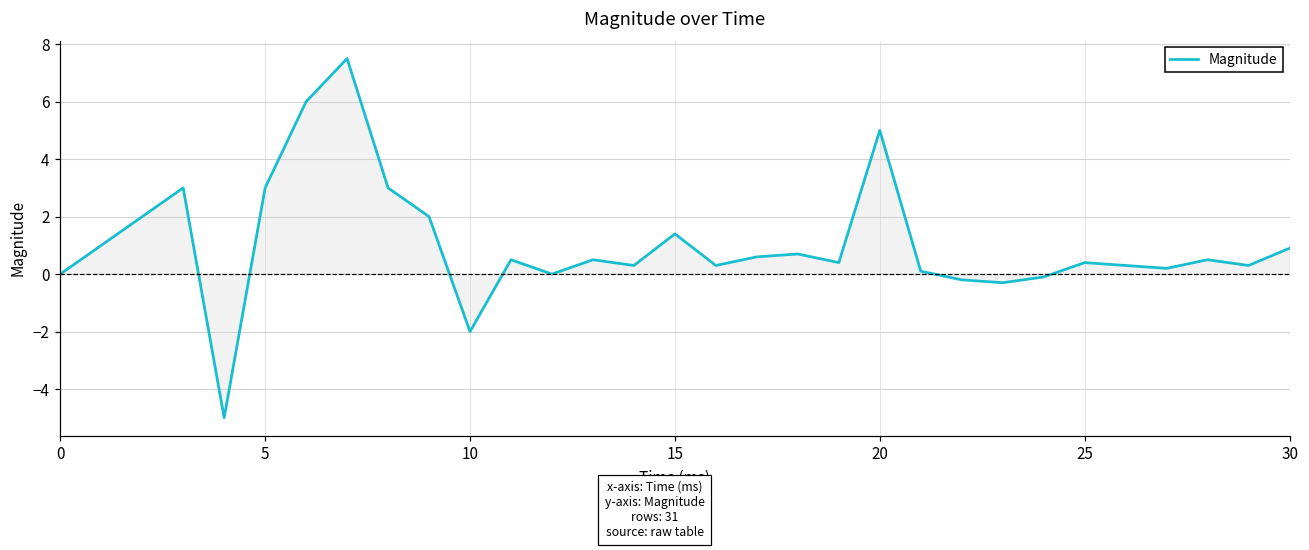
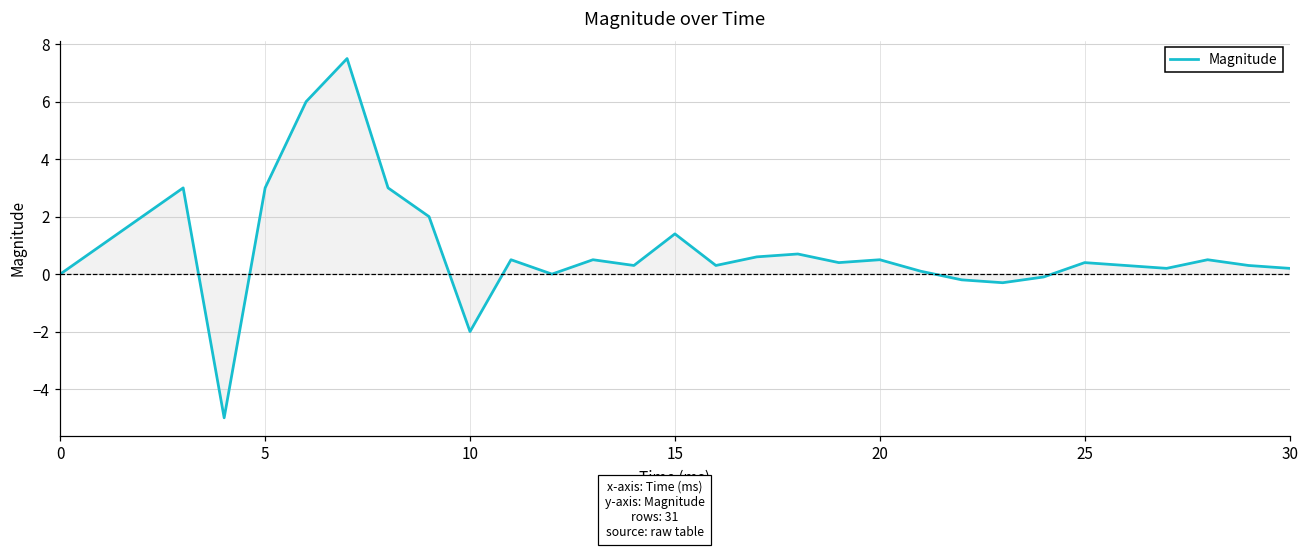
20: 5.0 -> 0.5
30: 0.9 -> 0.2
